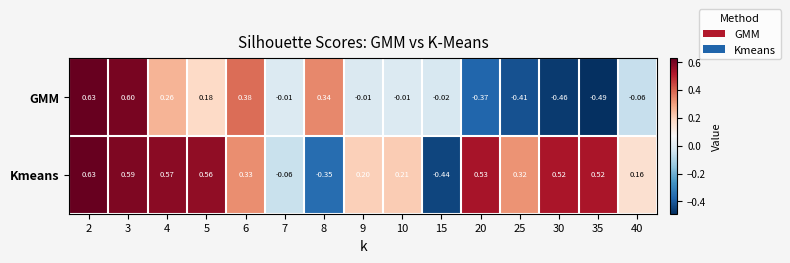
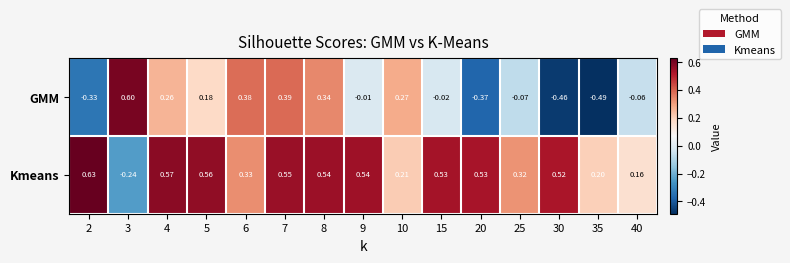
GMM, 2: 0.63 -> -0.33
GMM, 7: -0.01 -> 0.39
GMM, 10: -0.01 -> 0.27
GMM, 25: -0.41 -> -0.07
Kmeans, 3: 0.59 -> -0.24
Kmeans, 7: -0.06 -> 0.55
Kmeans, 8: -0.35 -> 0.54
Kmeans, 9: 0.20 -> 0.54
Kmeans, 15: -0.44 -> 0.53
Kmeans, 35: 0.52 -> 0.20
